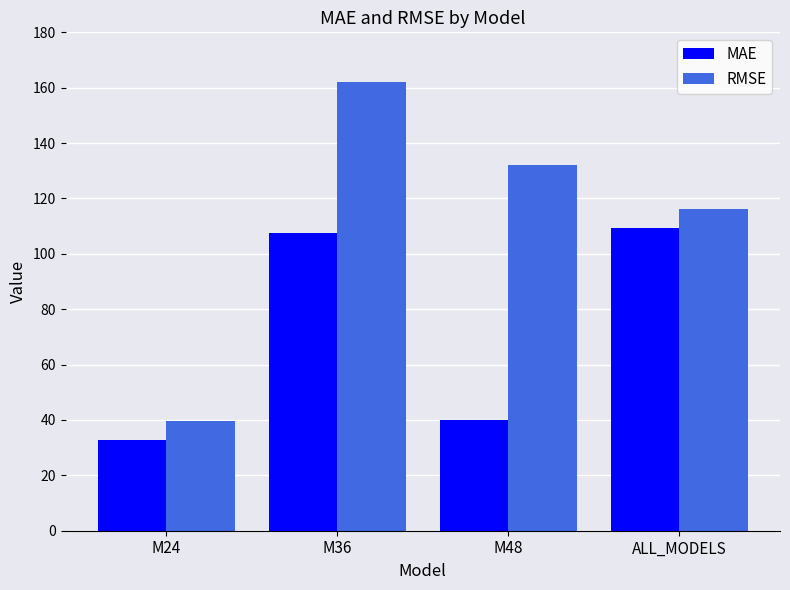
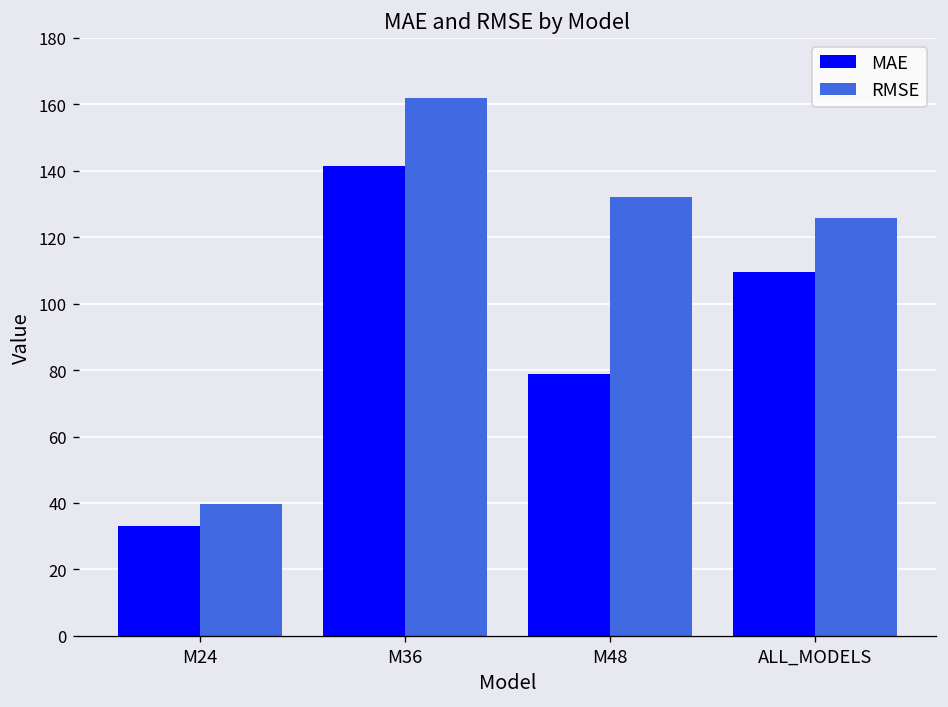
MAE, M36: 108 -> 141
MAE, M48: 40 -> 79
RMSE, ALL_MODELS: 116 -> 126
